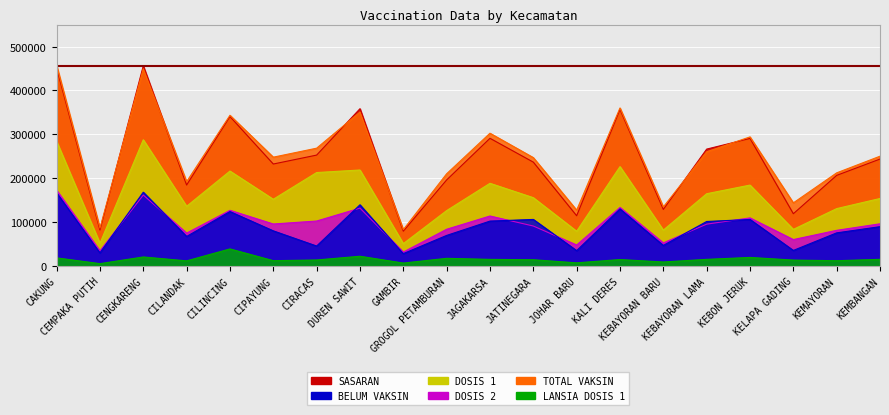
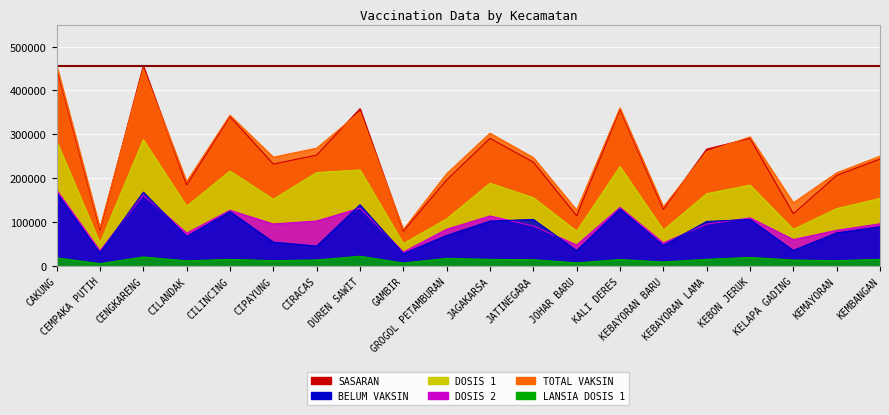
LANSIA DOSIS 1, CILINCING: 40000 -> 20000
BELUM VAKSIN, CIPAYUNG: 80000 -> 50000
DOSIS 1, GROGOL PETAMBURAN: 130000 -> 110000
